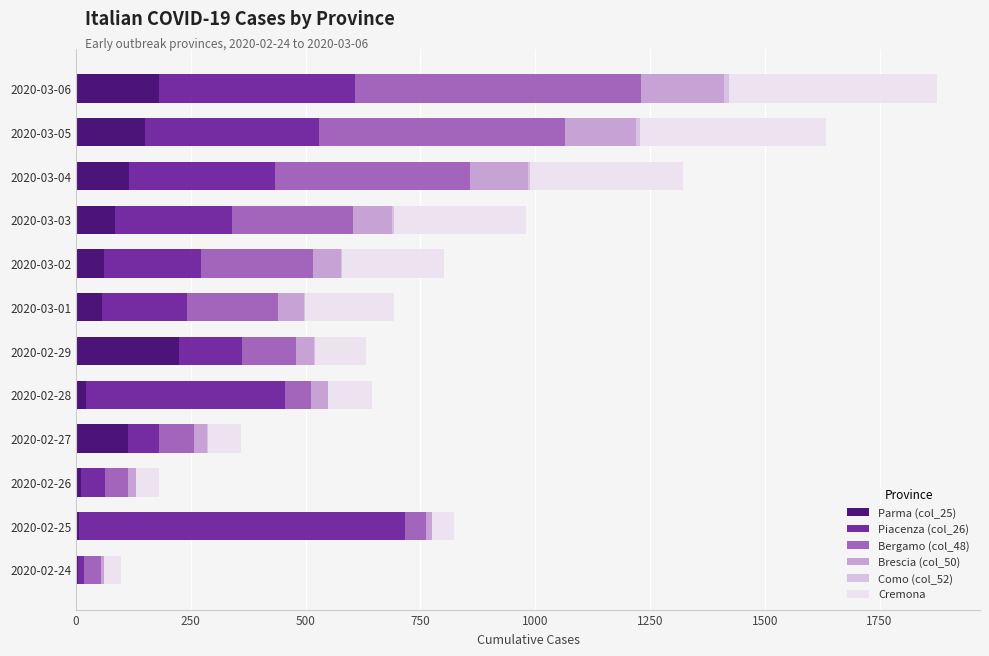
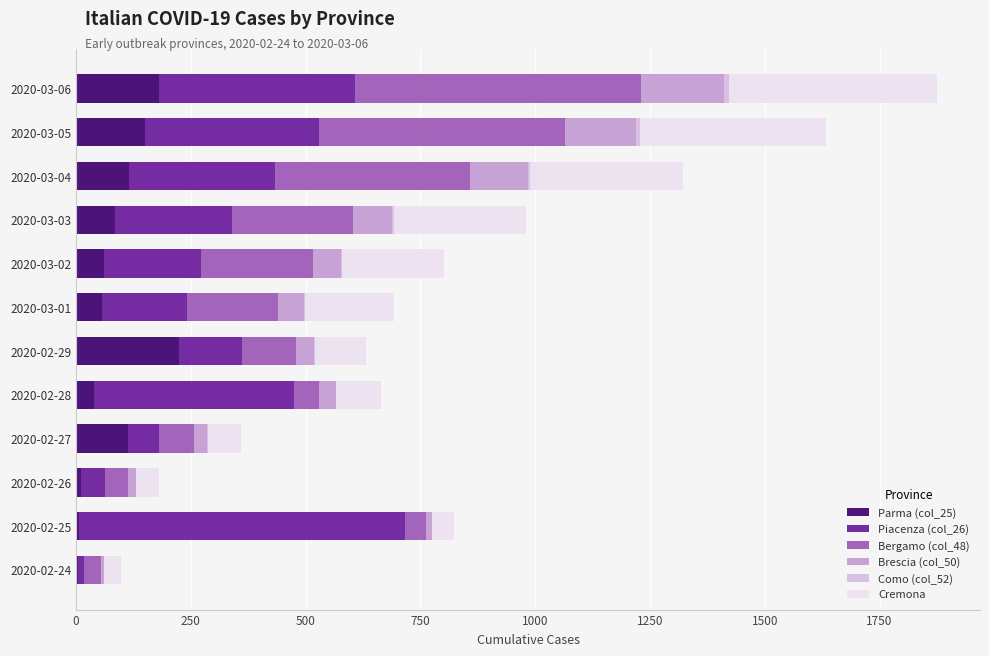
Parma (col_25), 2020-02-28: 20 -> 40
